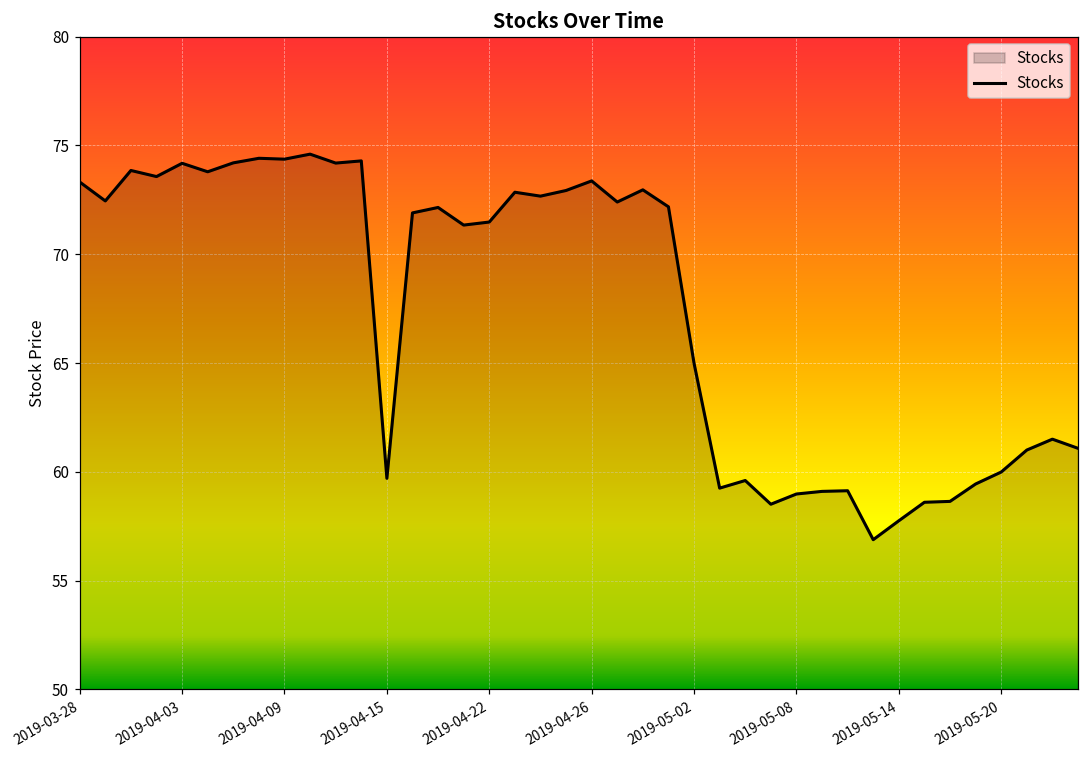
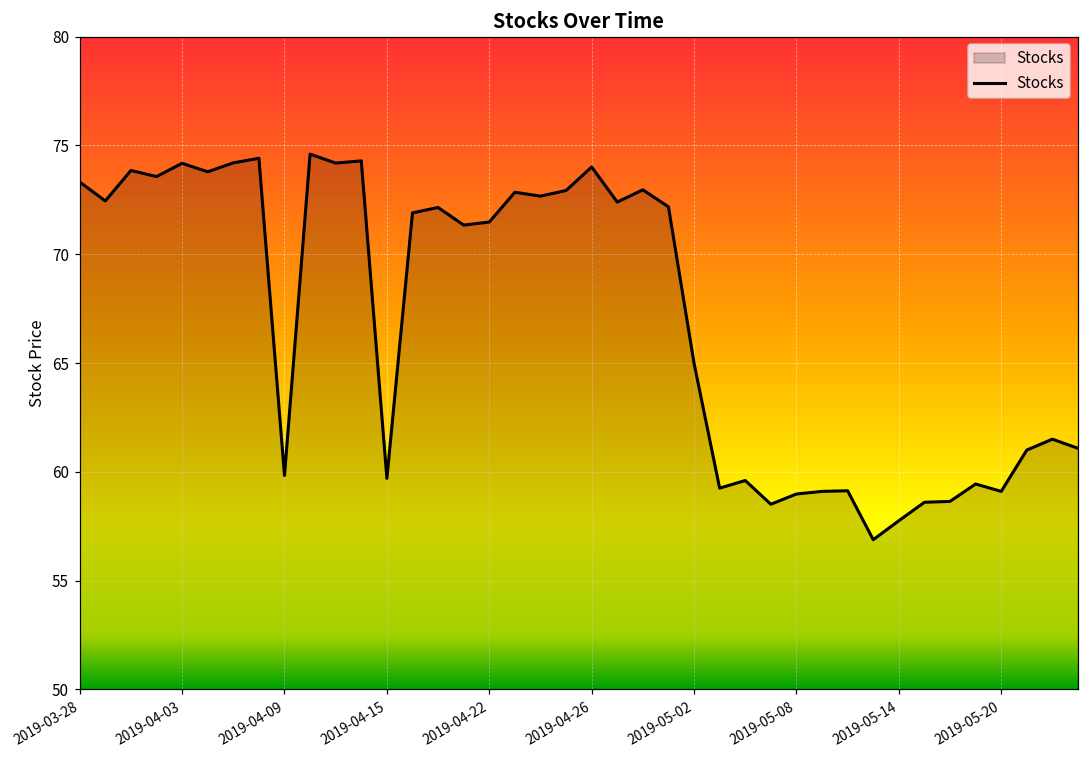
2019-04-09: 74.4 -> 59.8
2019-04-26: 73.4 -> 74.0
2019-05-20: 60.0 -> 59.1
